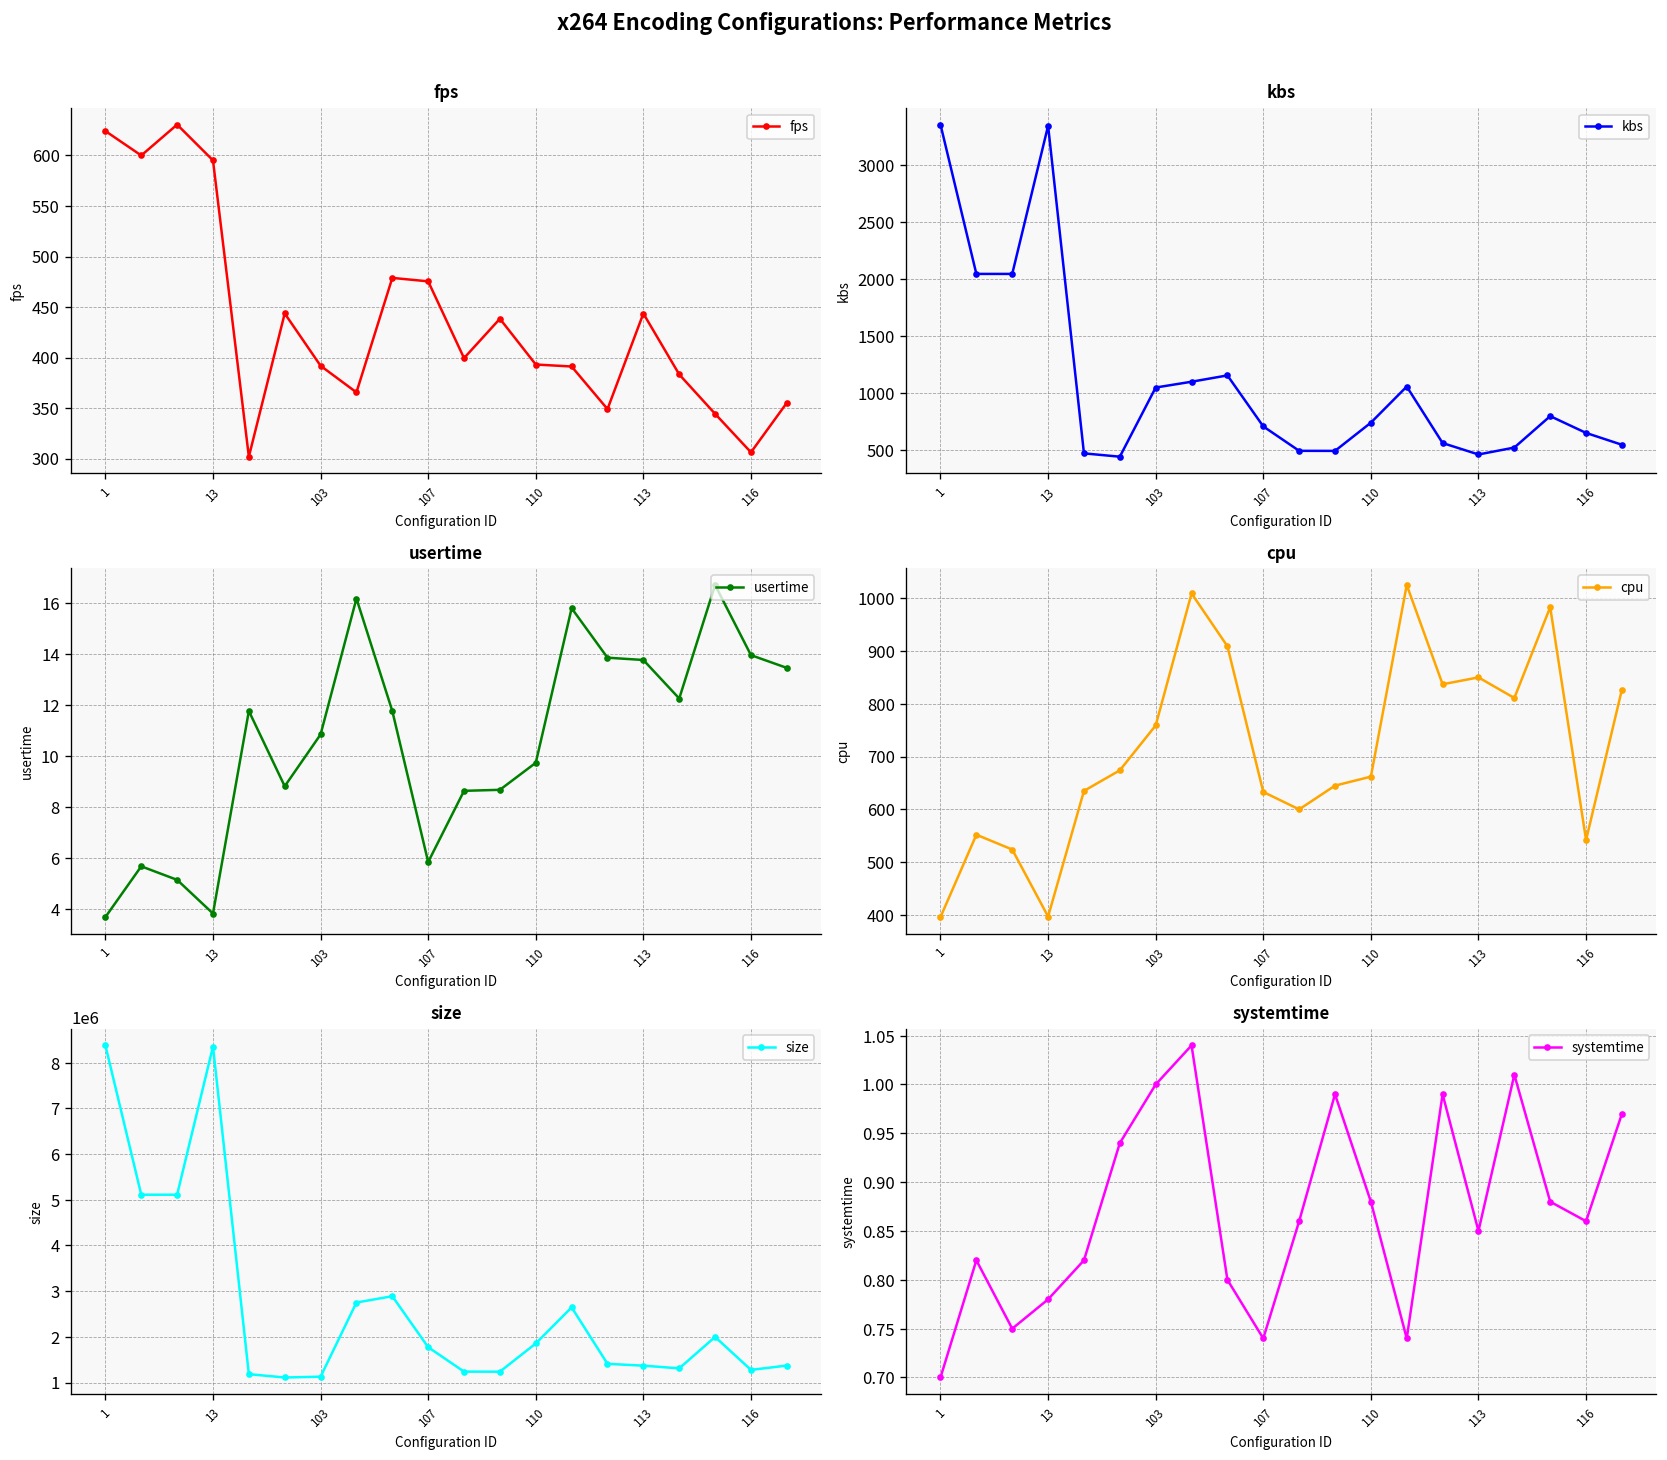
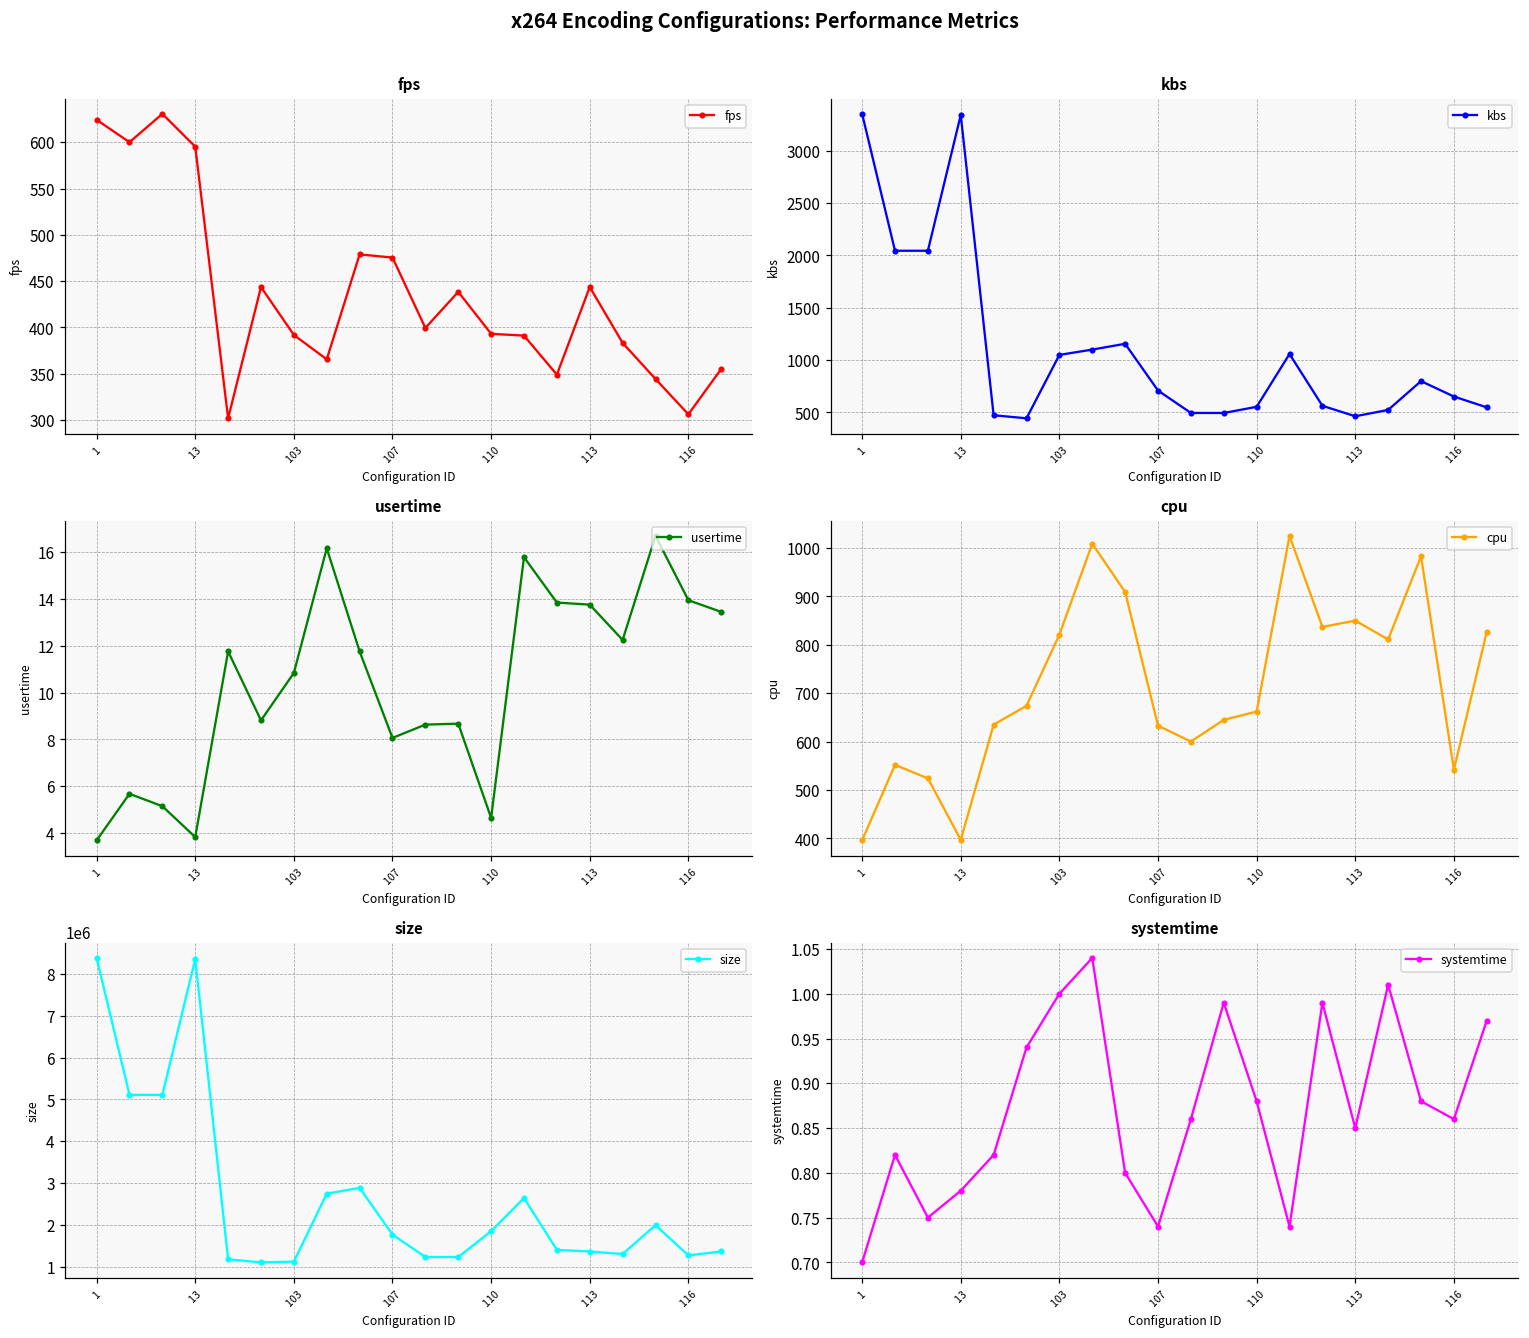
kbs, 110: 700 -> 600
usertime, 107: 5.8 -> 8.1
usertime, 110: 9.7 -> 4.6
cpu, 103: 760 -> 820
